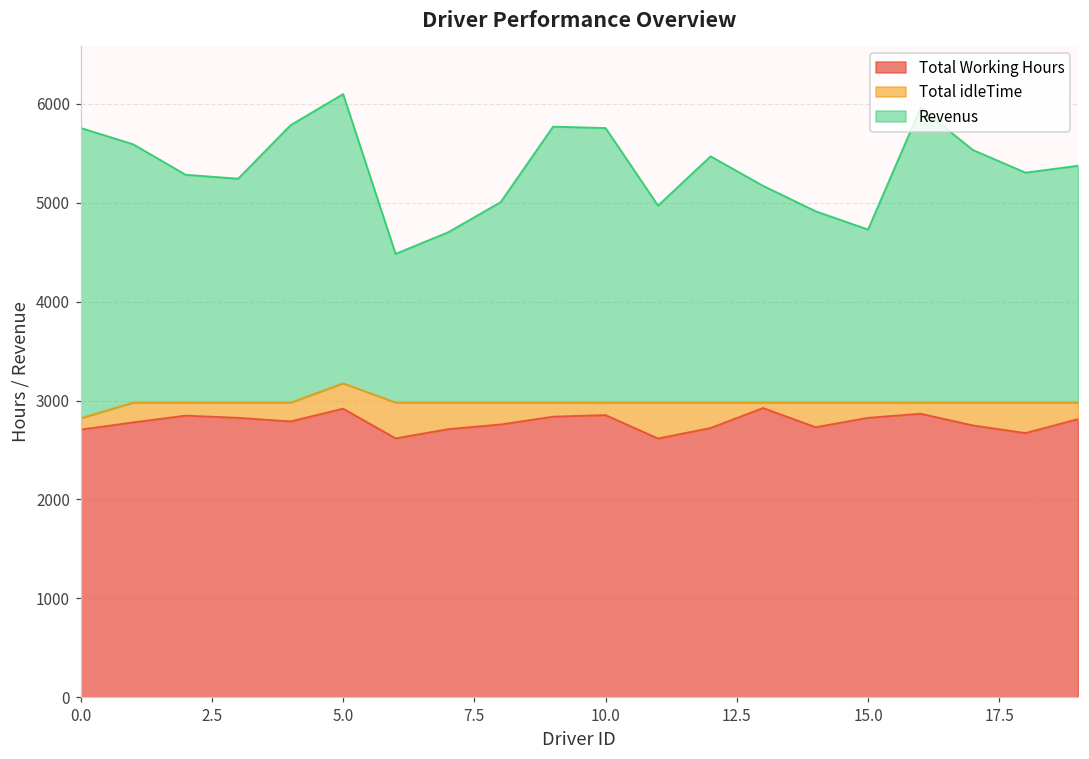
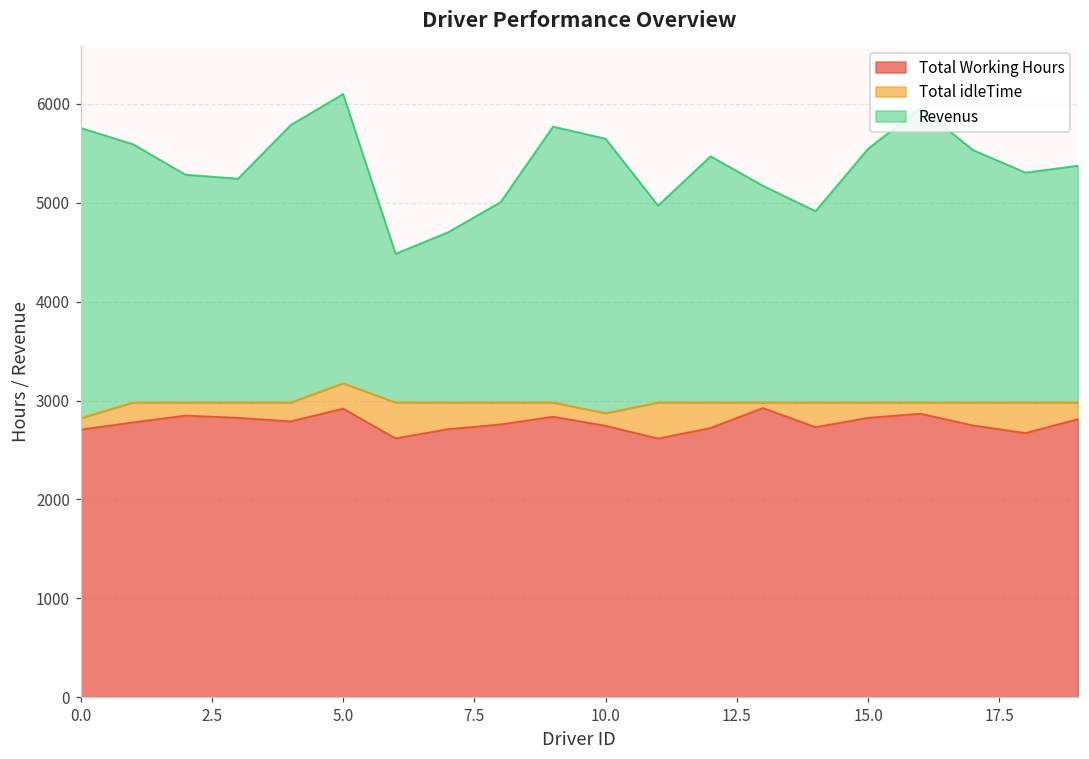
Total Working Hours, 10.0: 2900 -> 2700
Revenus, 15.0: 4700 -> 5500
